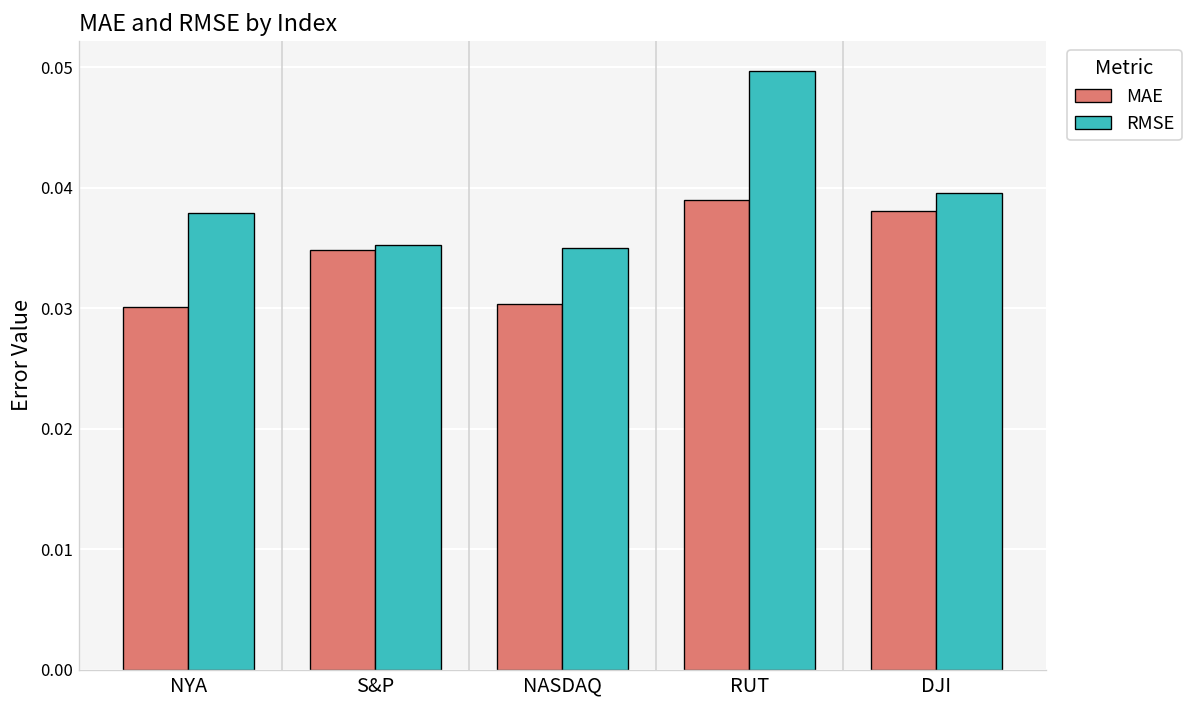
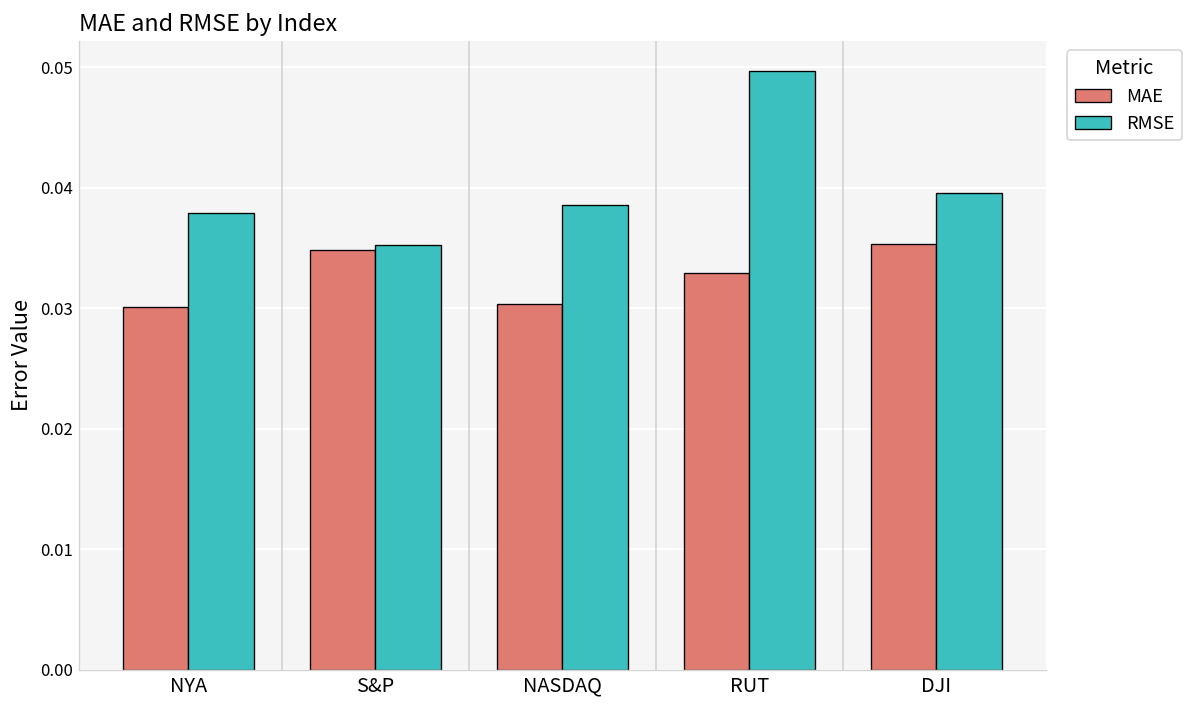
RMSE, NASDAQ: 0.0350 -> 0.0386
MAE, RUT: 0.0390 -> 0.0330
MAE, DJI: 0.0381 -> 0.0353
